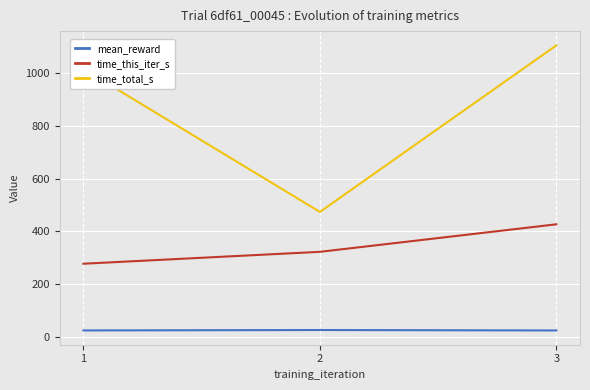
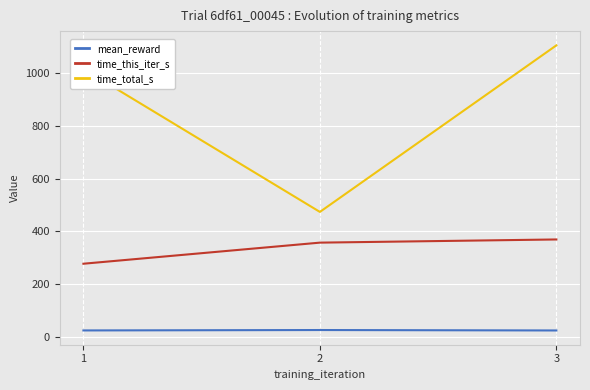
time_this_iter_s, 2: 320 -> 360
time_this_iter_s, 3: 430 -> 370
